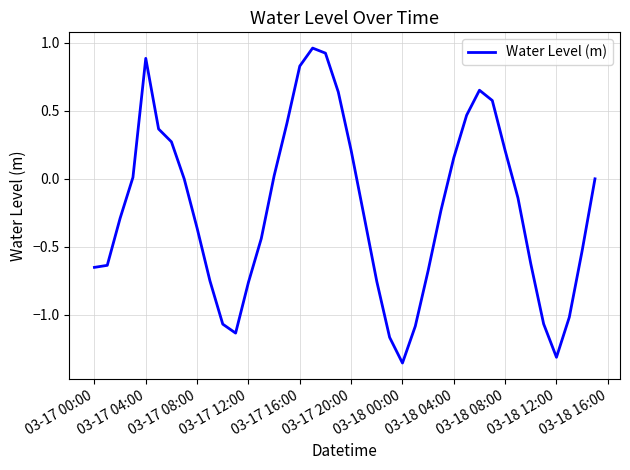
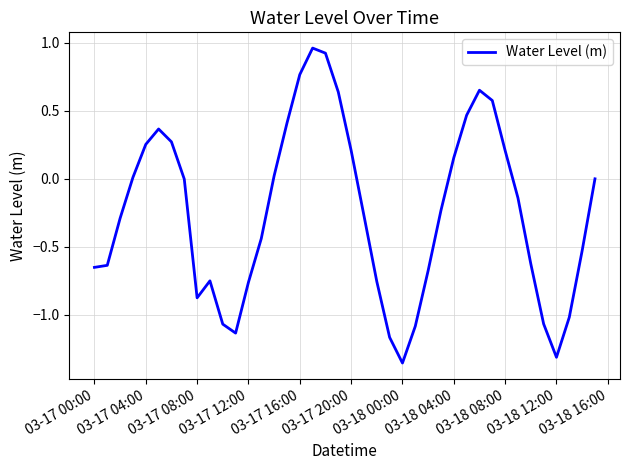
03-17 04:00: 0.89 -> 0.25
03-17 08:00: -0.36 -> -0.88
03-17 16:00: 0.83 -> 0.77
